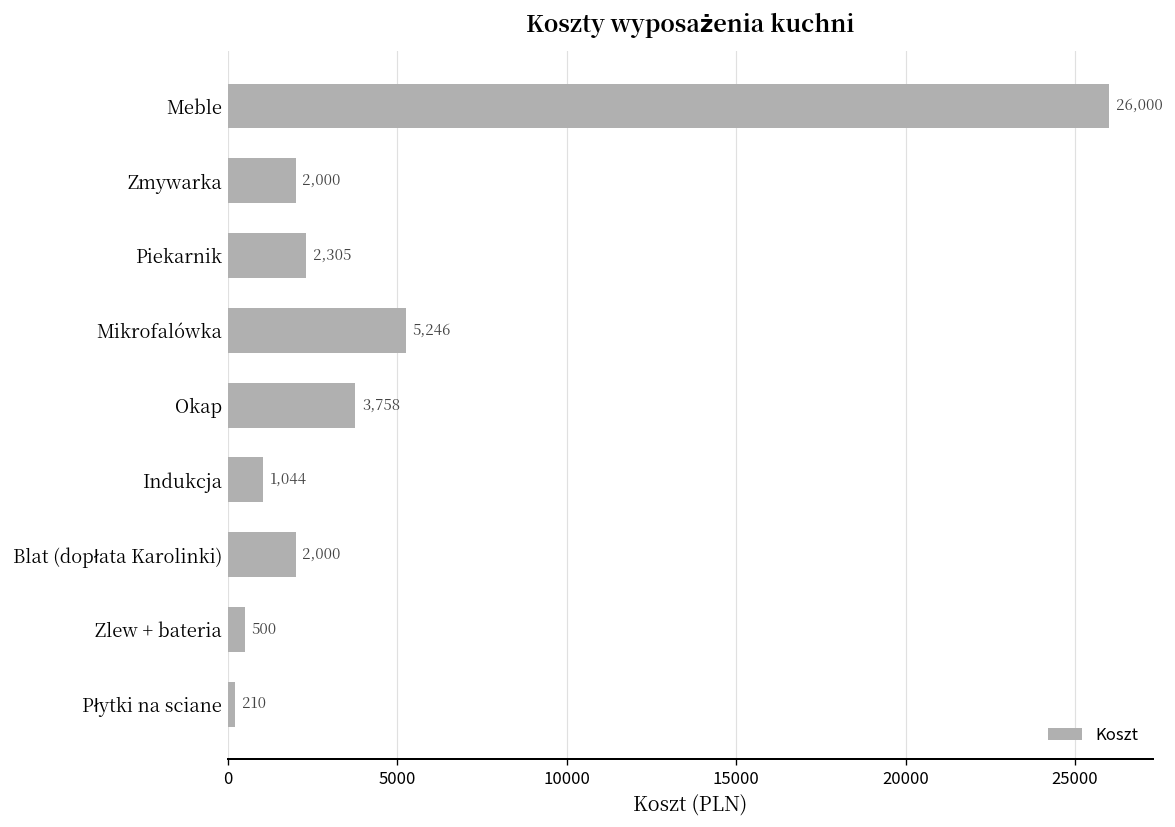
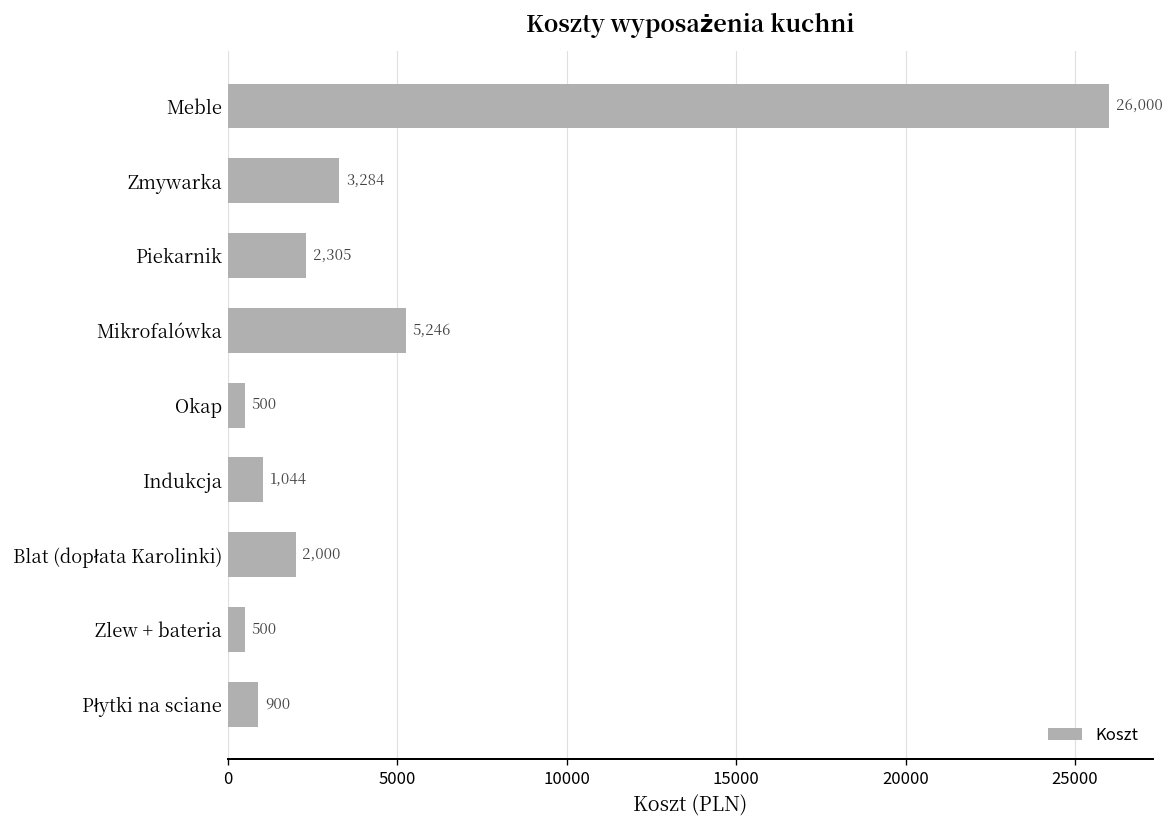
Zmywarka: 2,000 -> 3,284
Okap: 3,758 -> 500
Płytki na sciane: 210 -> 900
